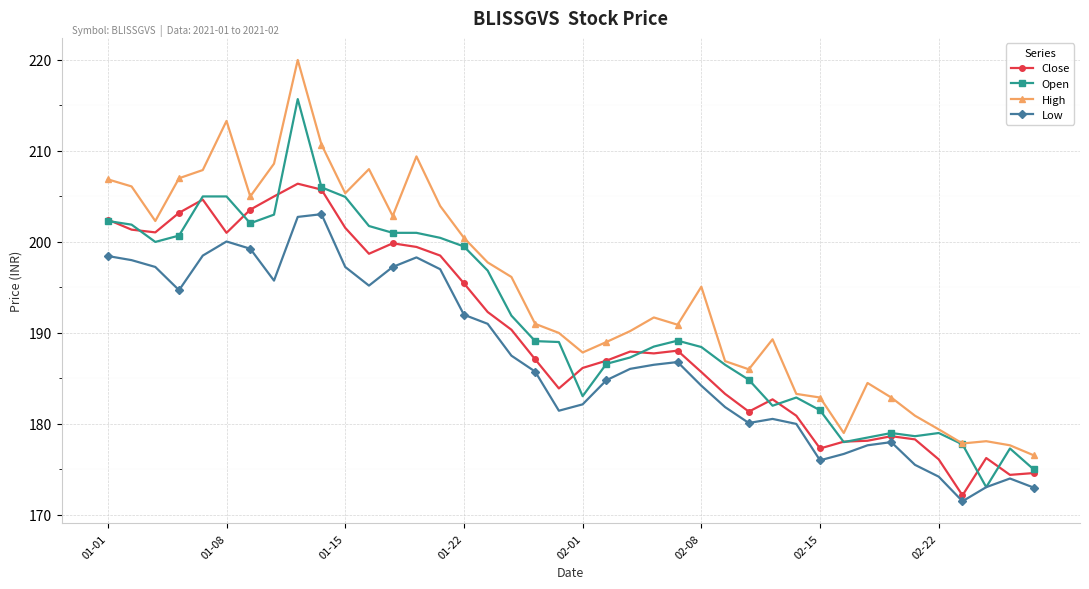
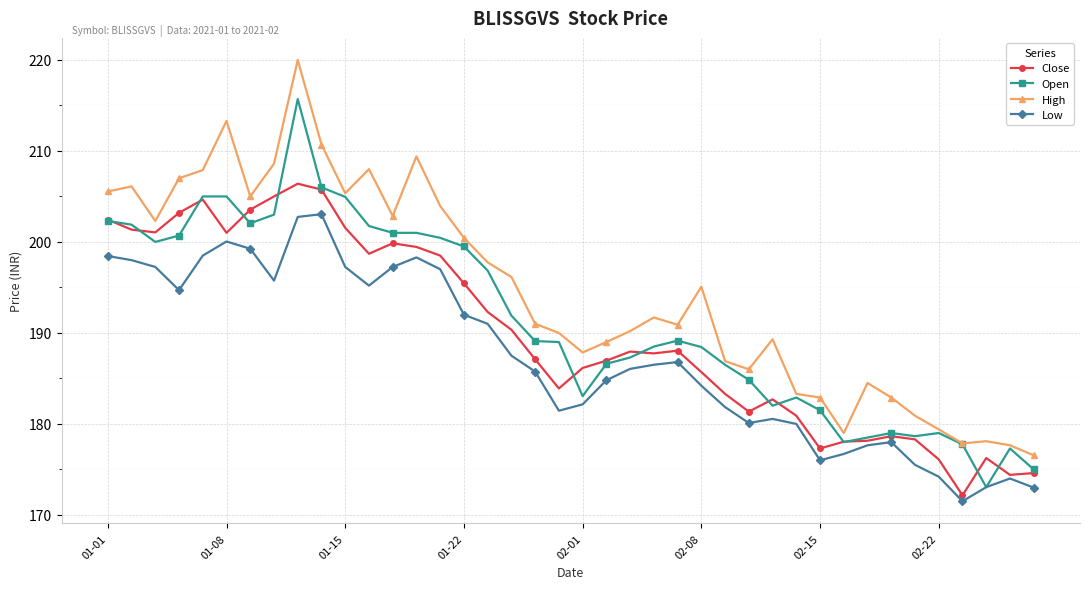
High, 01-01: 207 -> 206
